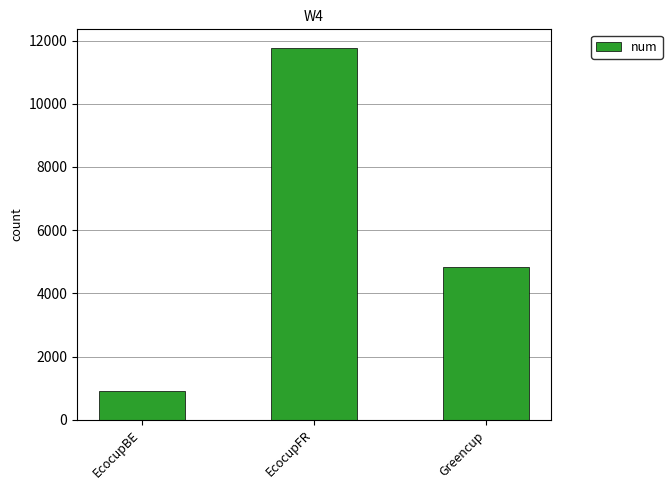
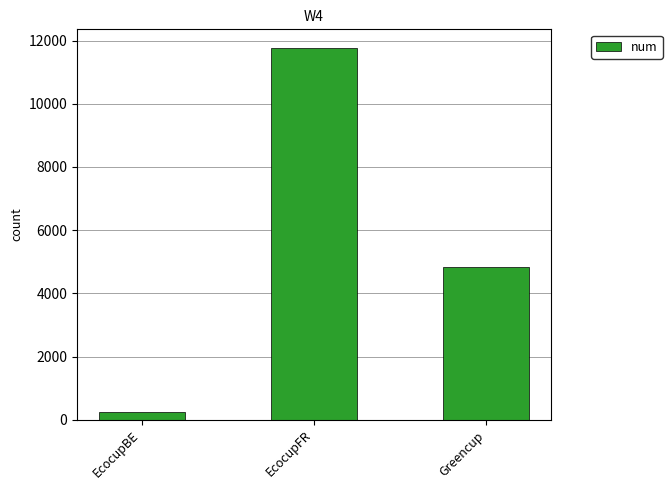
EcocupBE: 900 -> 300
